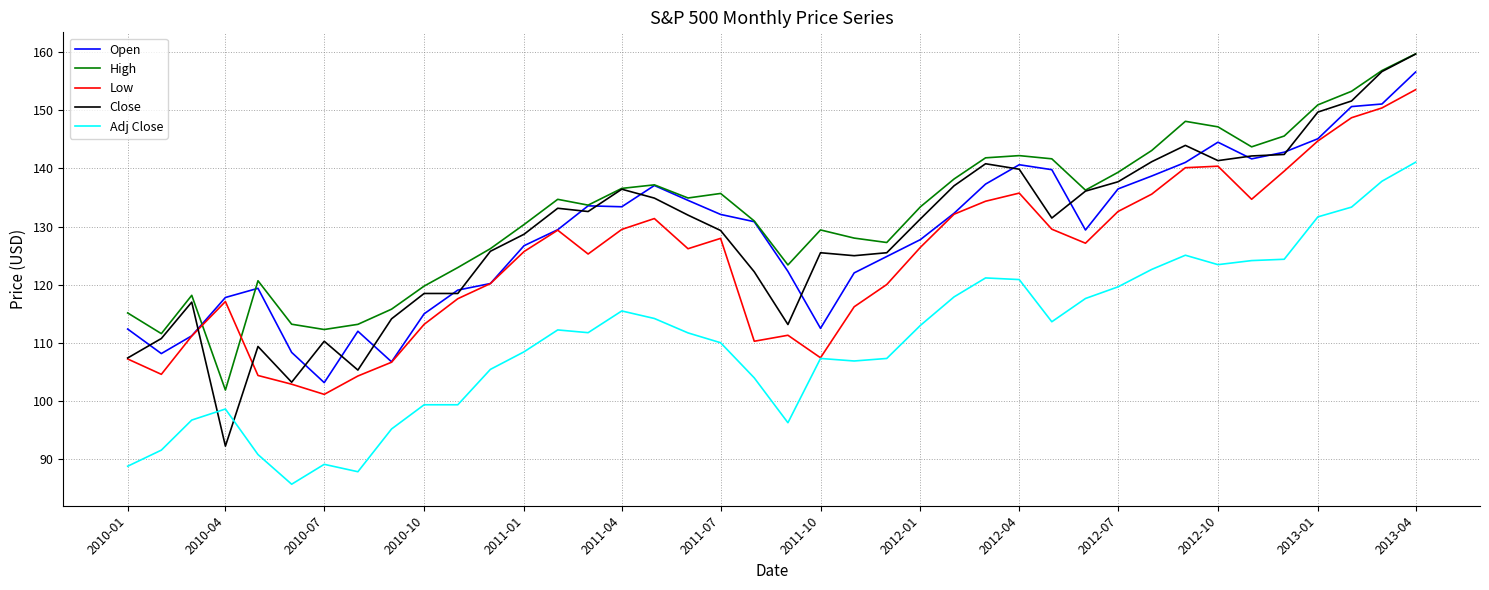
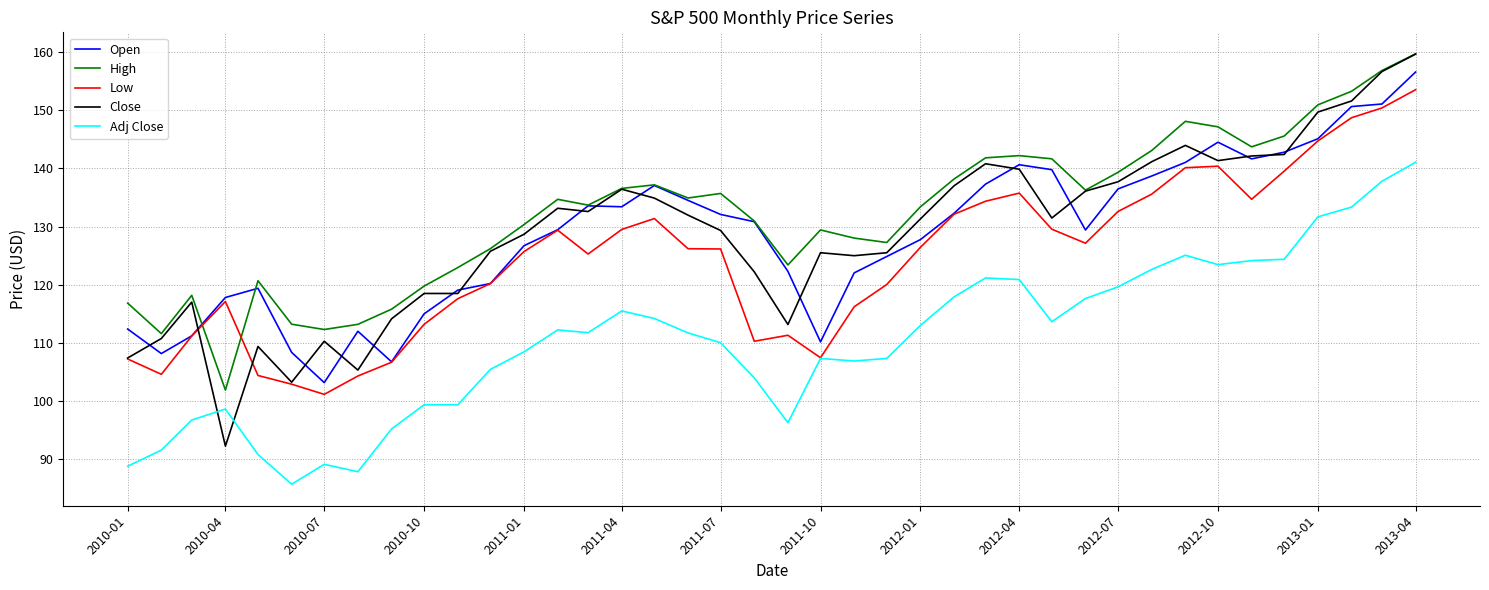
High, 2010-01: 115 -> 117
Low, 2011-07: 128 -> 126
Open, 2011-10: 112 -> 110
